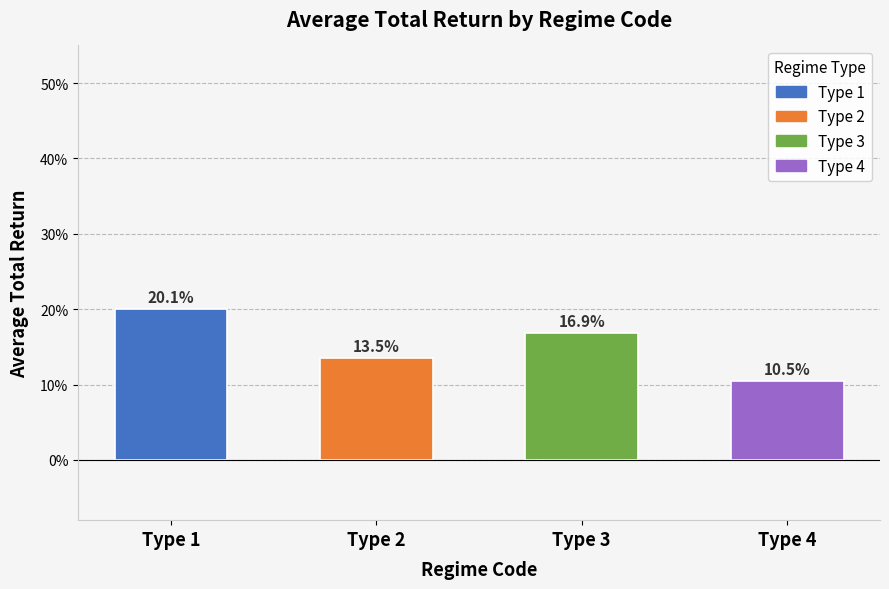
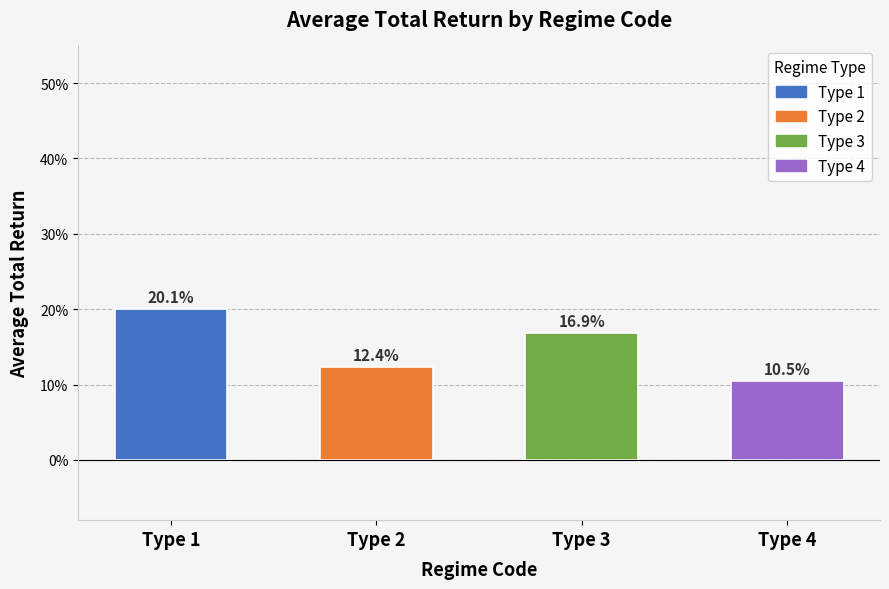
Type 2: 13.5% -> 12.4%
